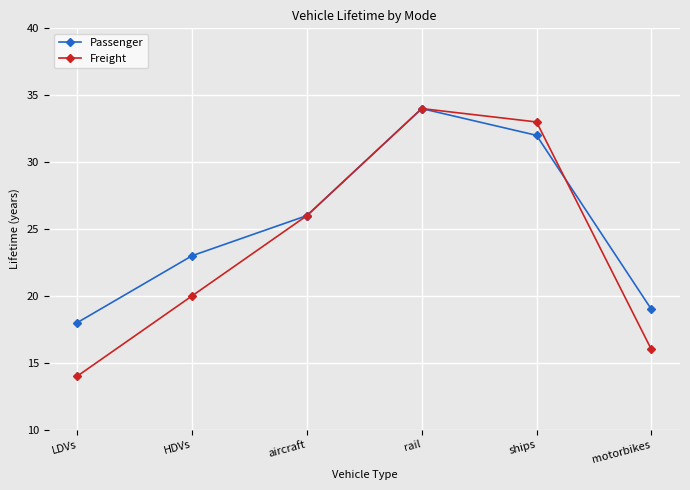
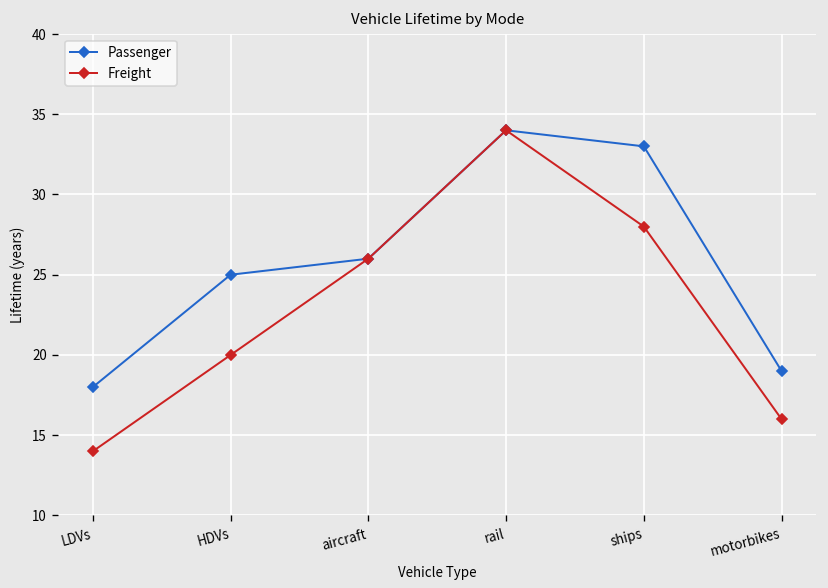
Passenger, HDVs: 23 -> 25
Passenger, ships: 32 -> 33
Freight, ships: 33 -> 28
